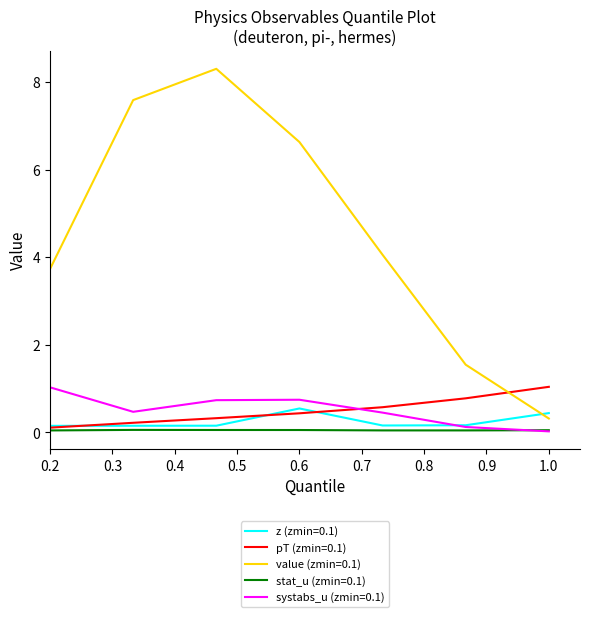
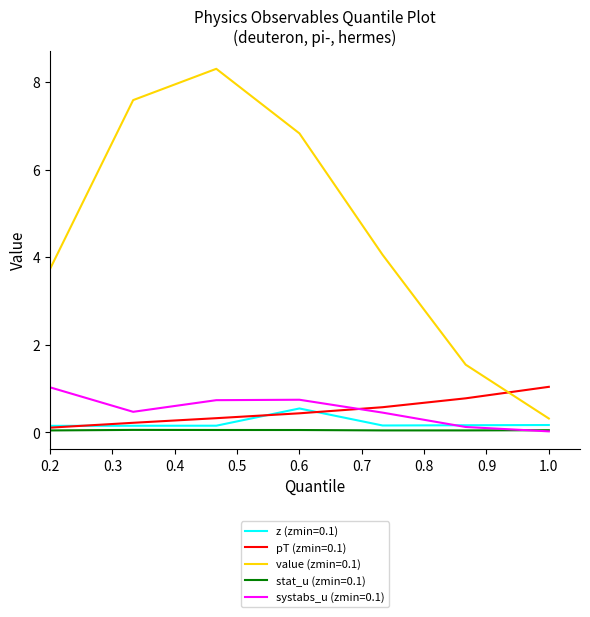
value (zmin=0.1), 0.6: 6.6 -> 6.8
z (zmin=0.1), 1.0: 0.4 -> 0.2
